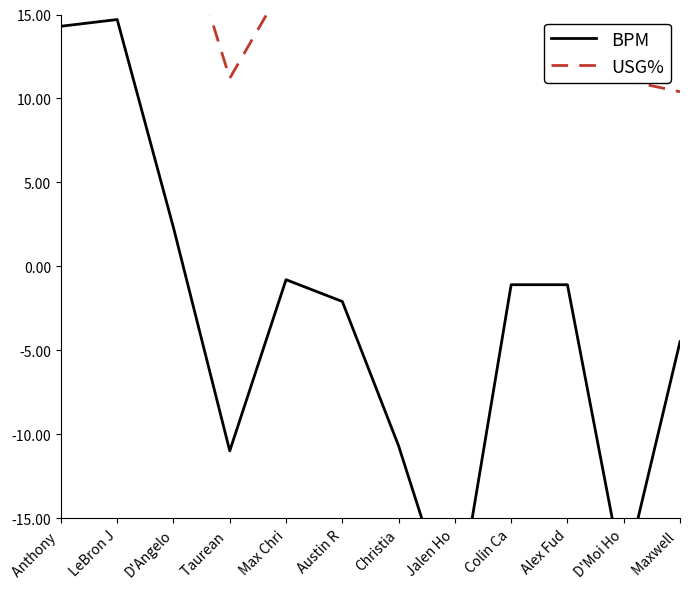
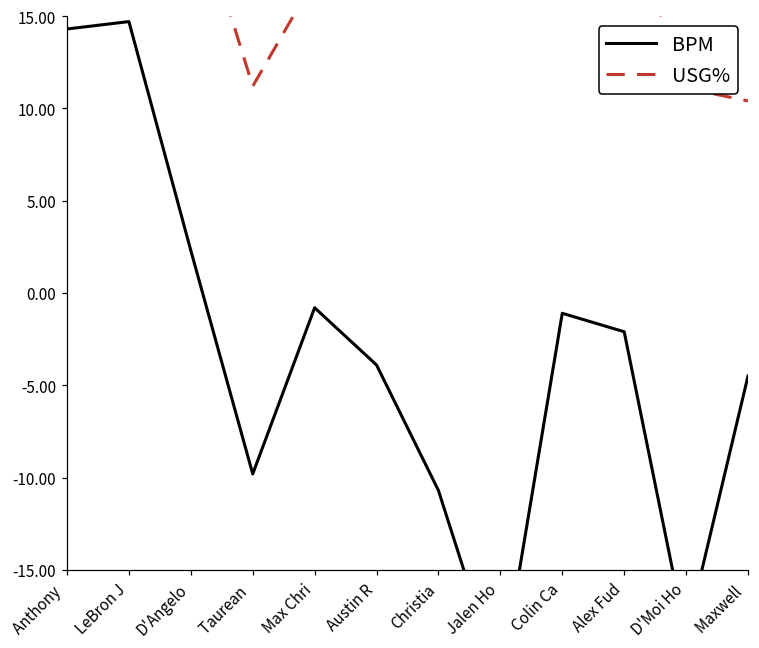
BPM, Taurean: -11.0 -> -9.8
BPM, Austin R: -2.1 -> -3.9
BPM, Alex Fud: -1.1 -> -2.1
